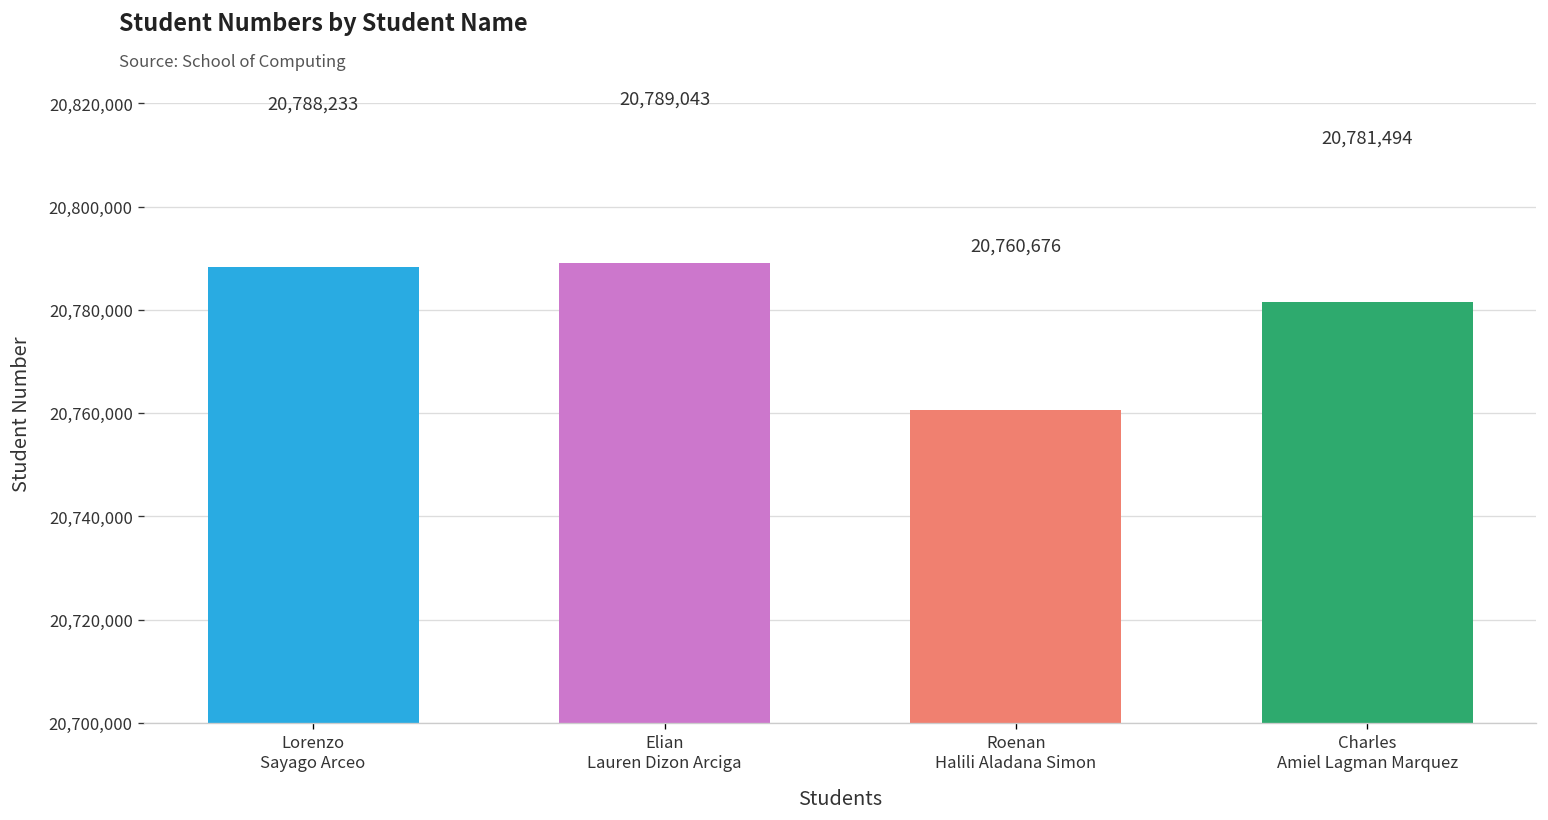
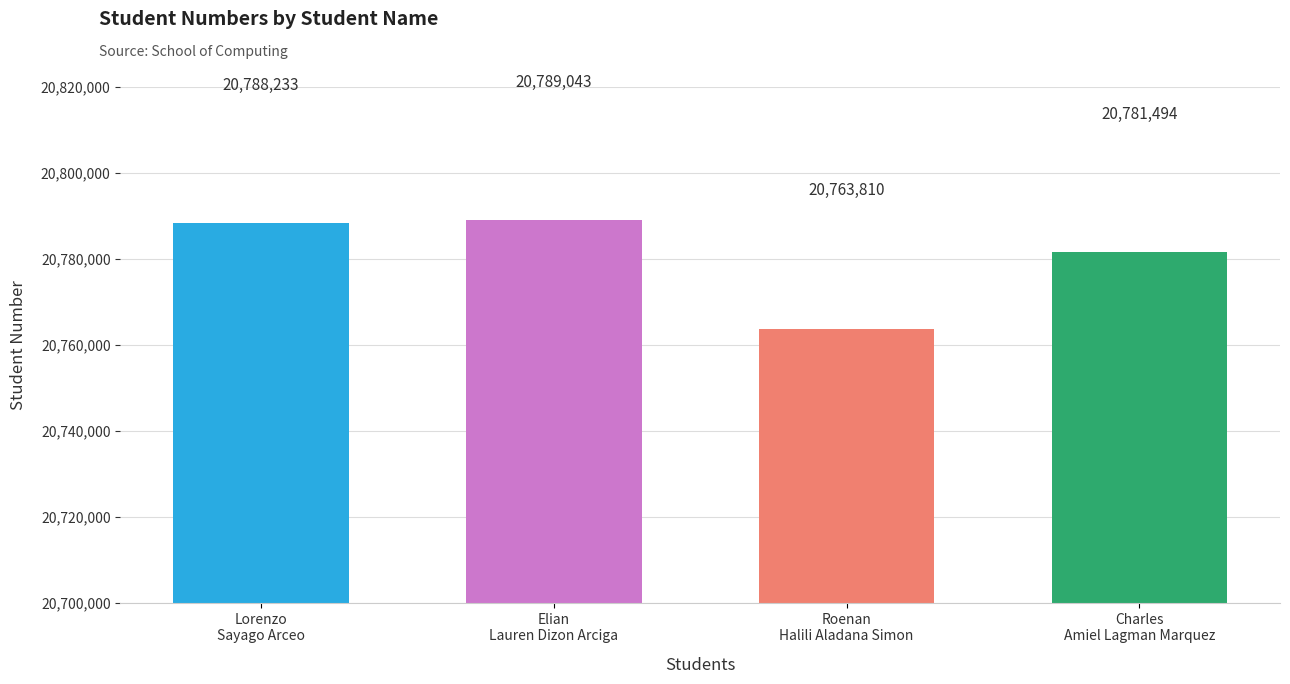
Roenan Halili Aladana Simon: 20,760,676 -> 20,763,810
